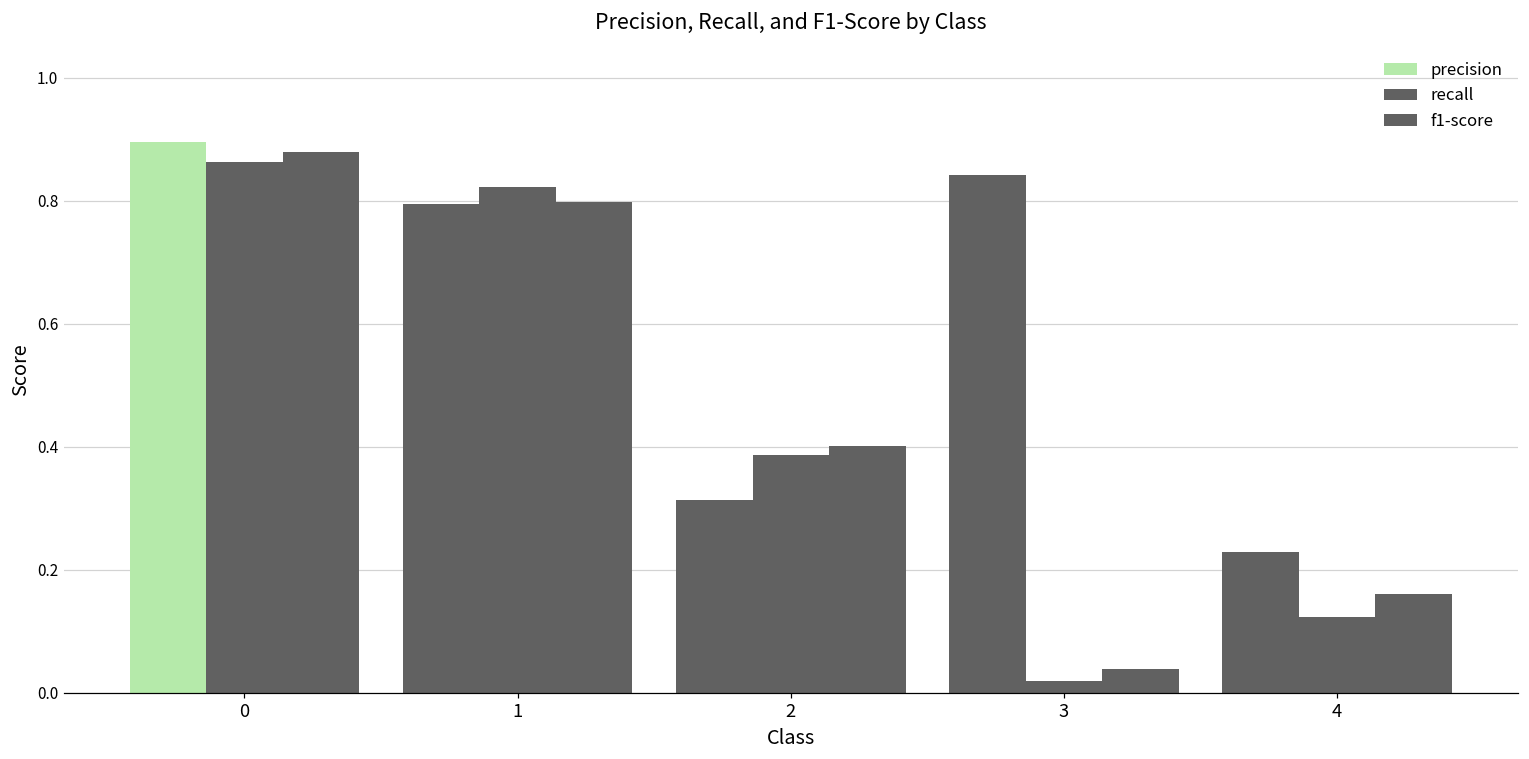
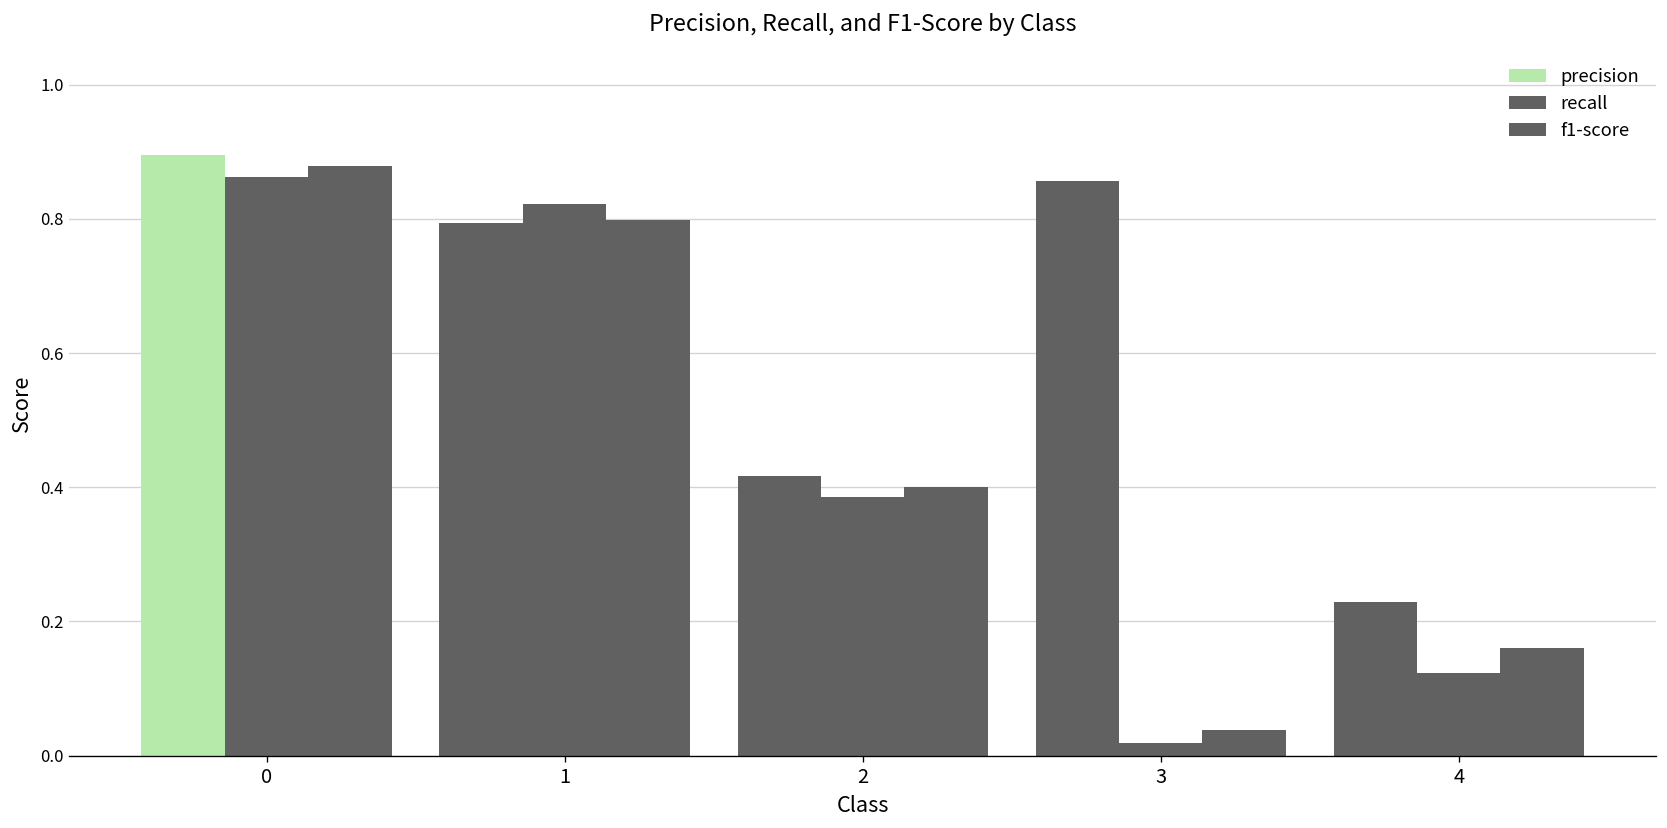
precision, 2: 0.31 -> 0.42
precision, 3: 0.84 -> 0.86
